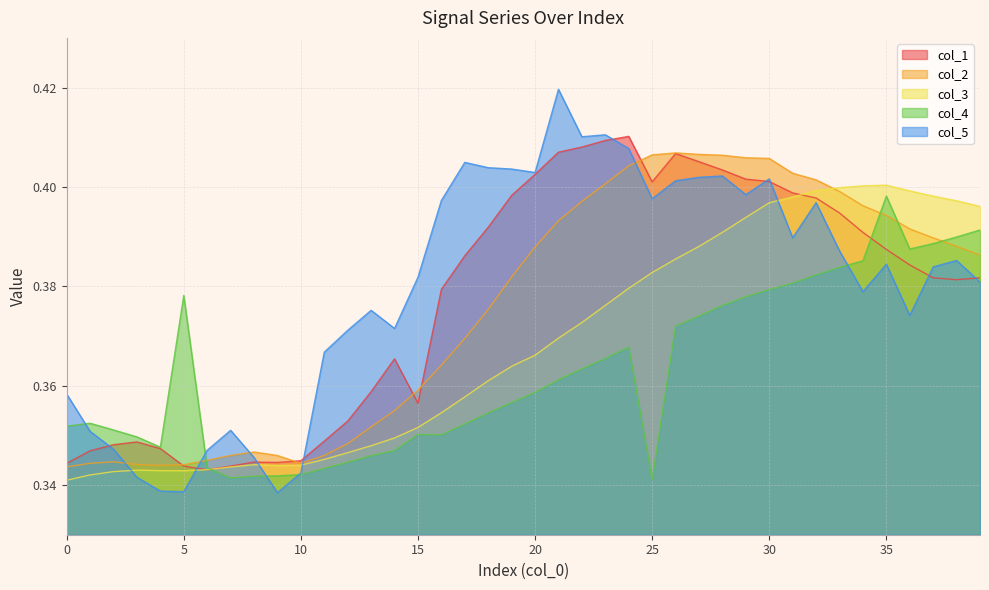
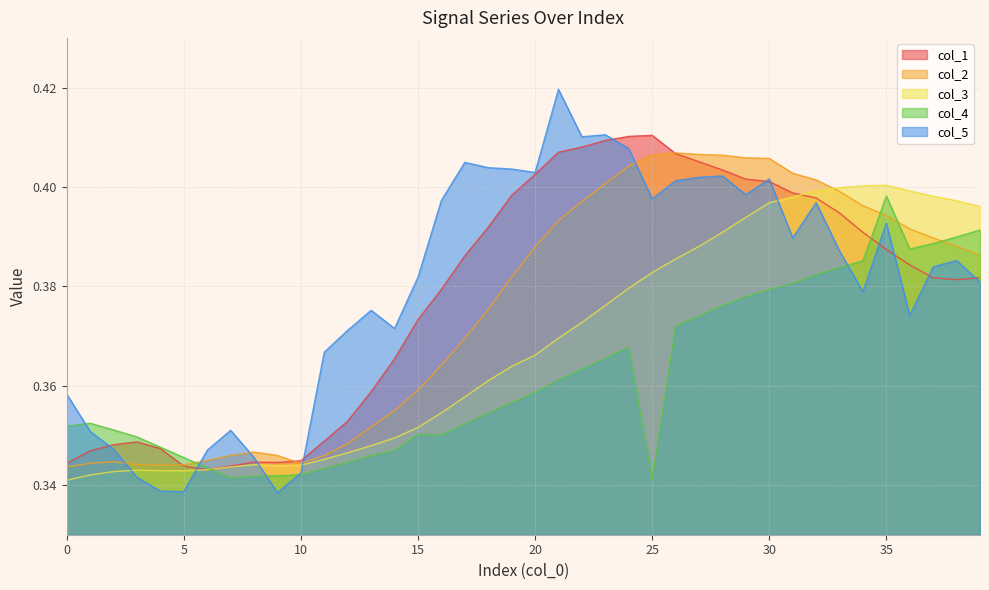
col_4, 5: 0.378 -> 0.346
col_1, 15: 0.356 -> 0.373
col_1, 25: 0.401 -> 0.410
col_5, 35: 0.384 -> 0.393
